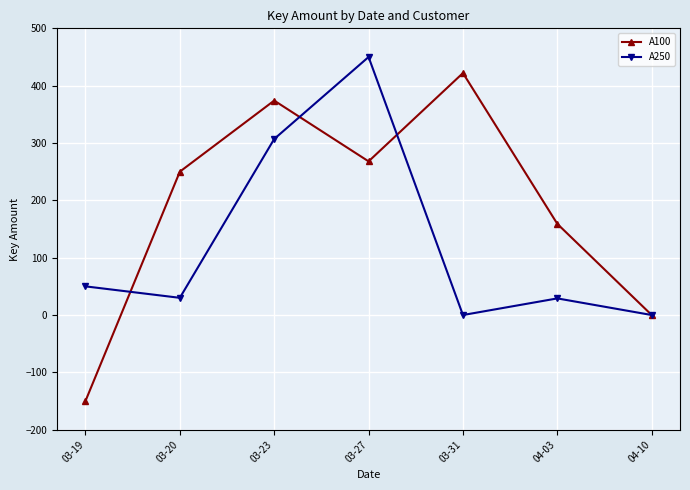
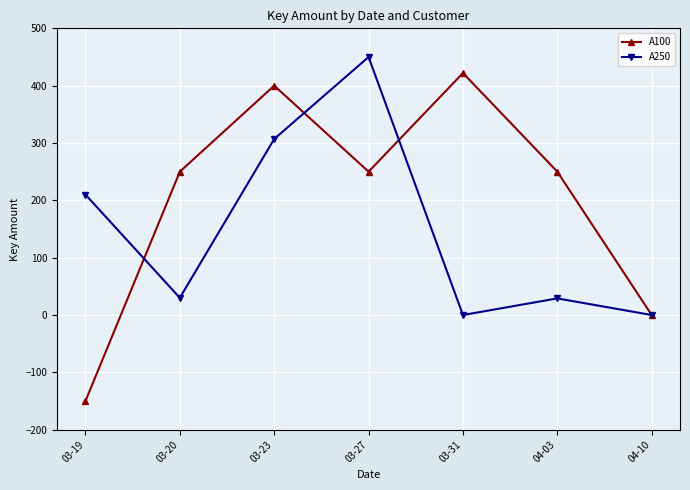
A250, 03-19: 50 -> 210
A100, 03-23: 370 -> 400
A100, 03-27: 270 -> 250
A100, 04-03: 160 -> 250
